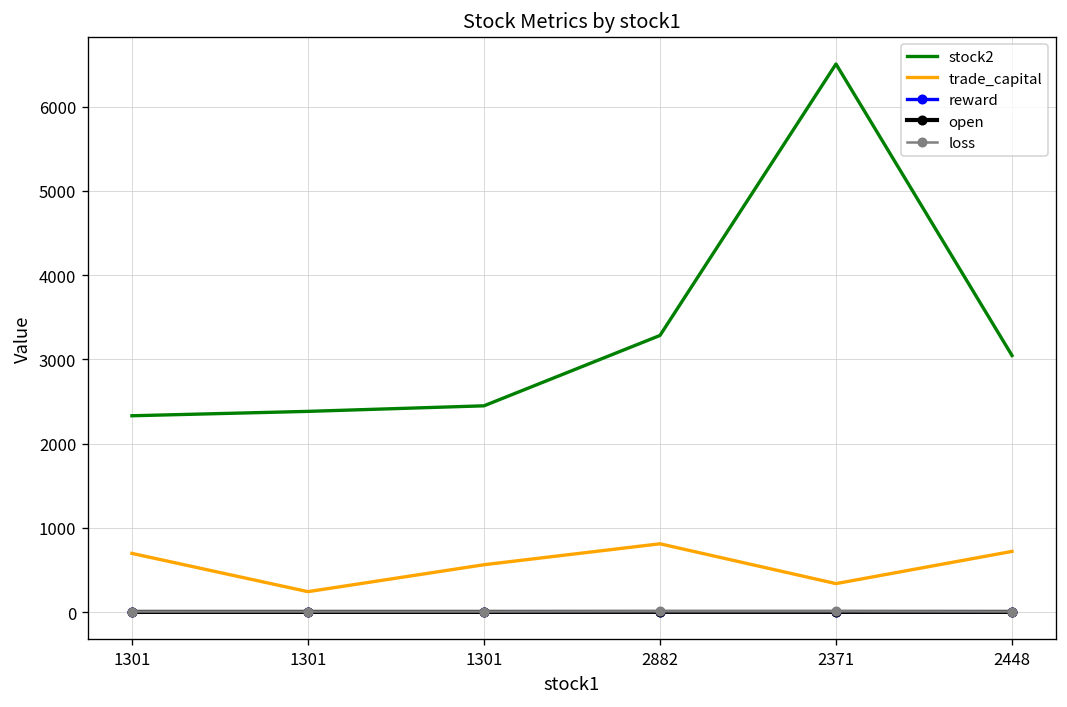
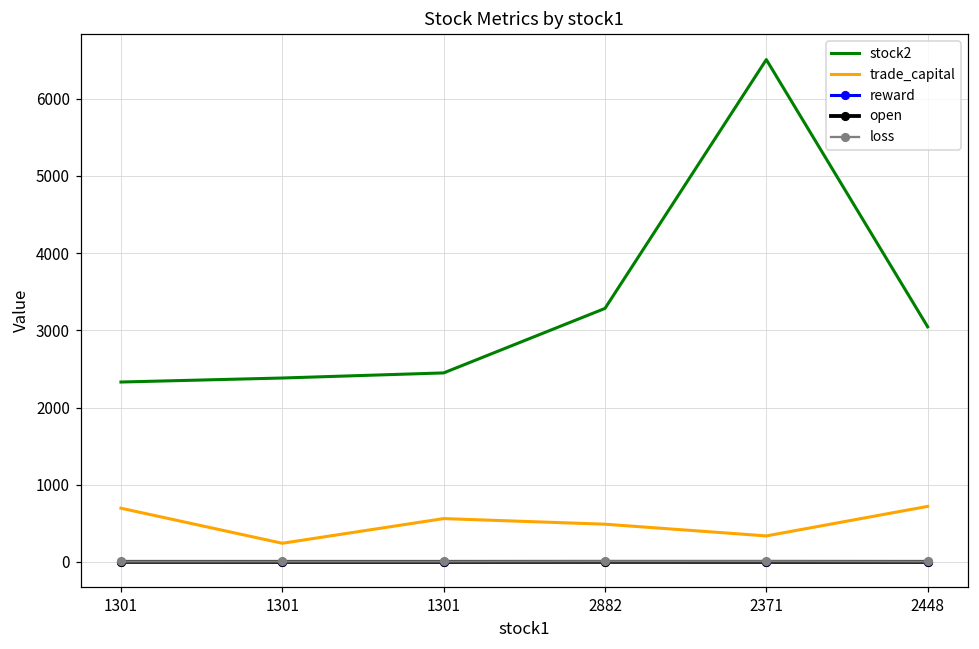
trade_capital, 2882: 800 -> 500
